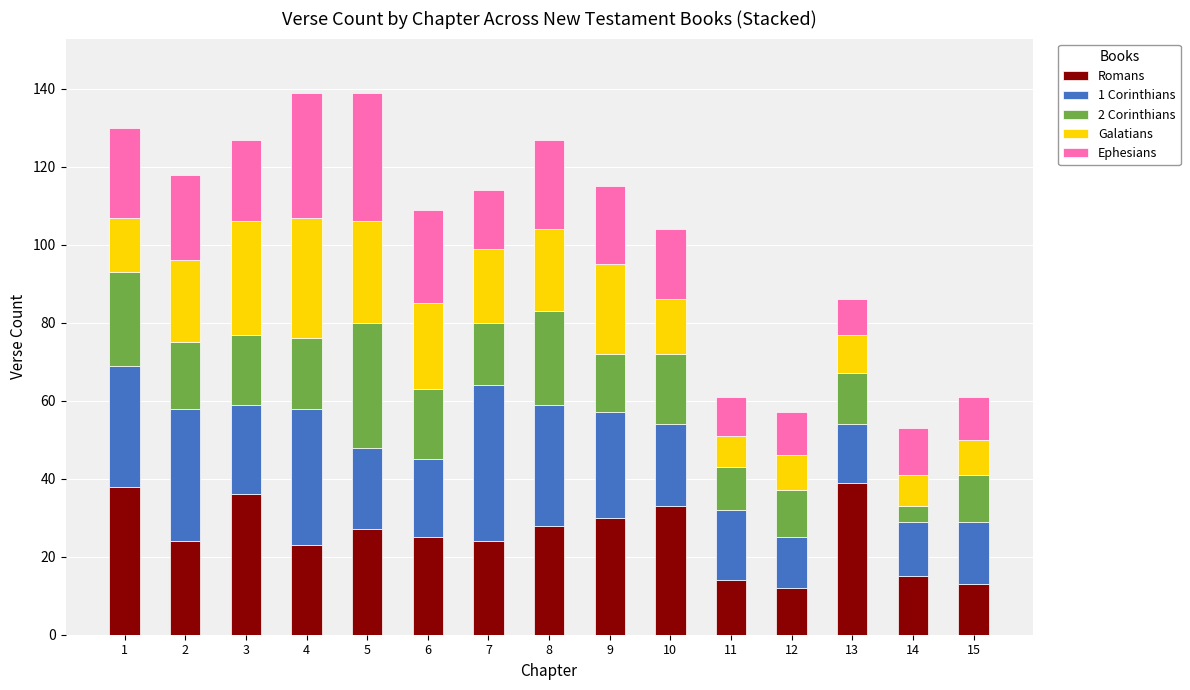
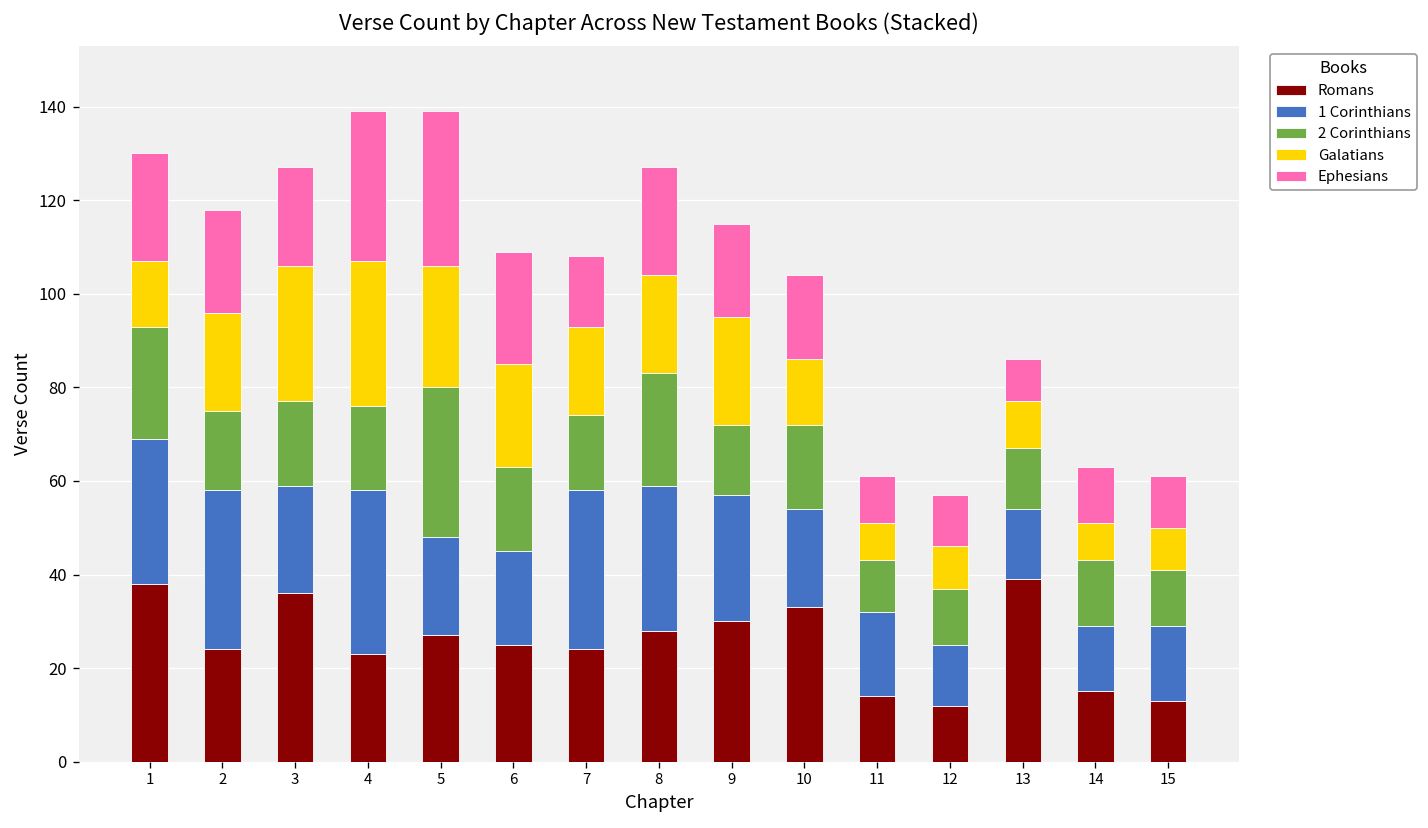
1 Corinthians, 7: 40 -> 34
2 Corinthians, 14: 4 -> 14
